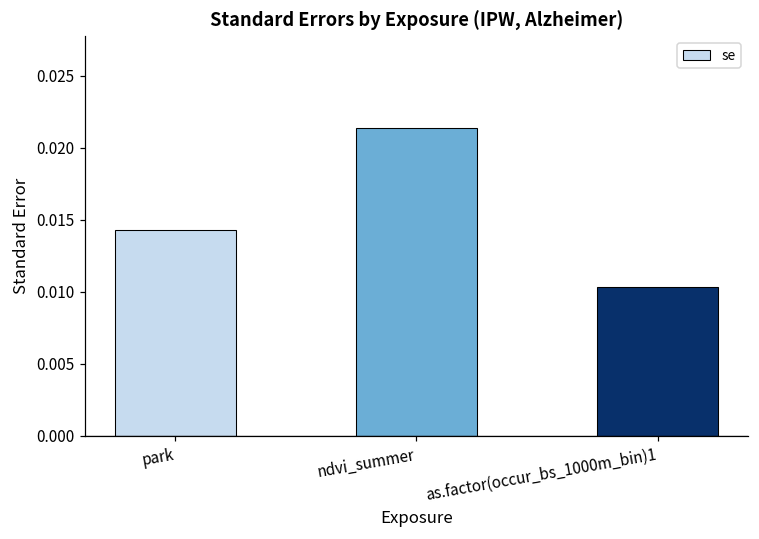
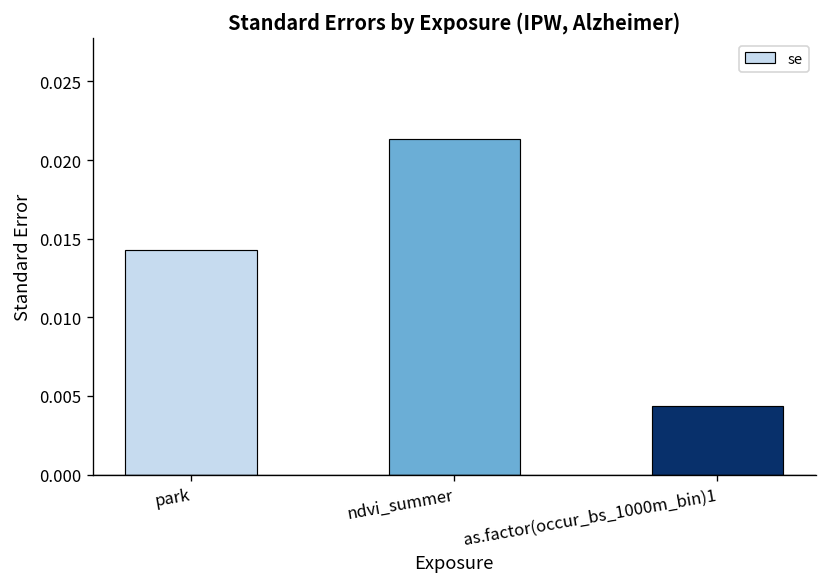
as.factor(occur_bs_1000m_bin)1: 0.0103 -> 0.0044
